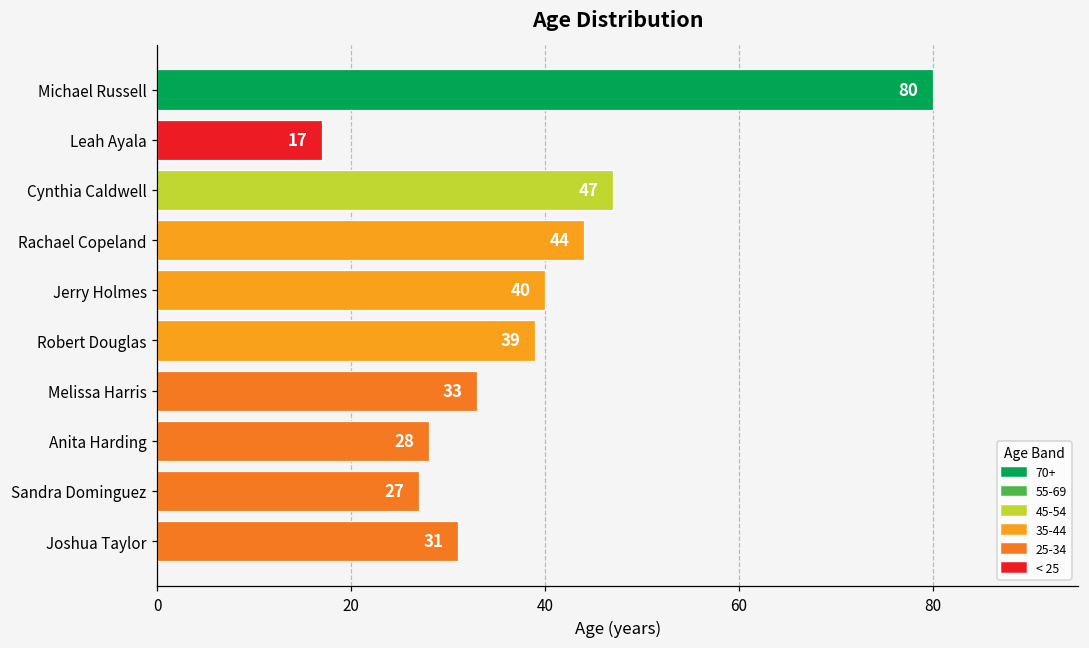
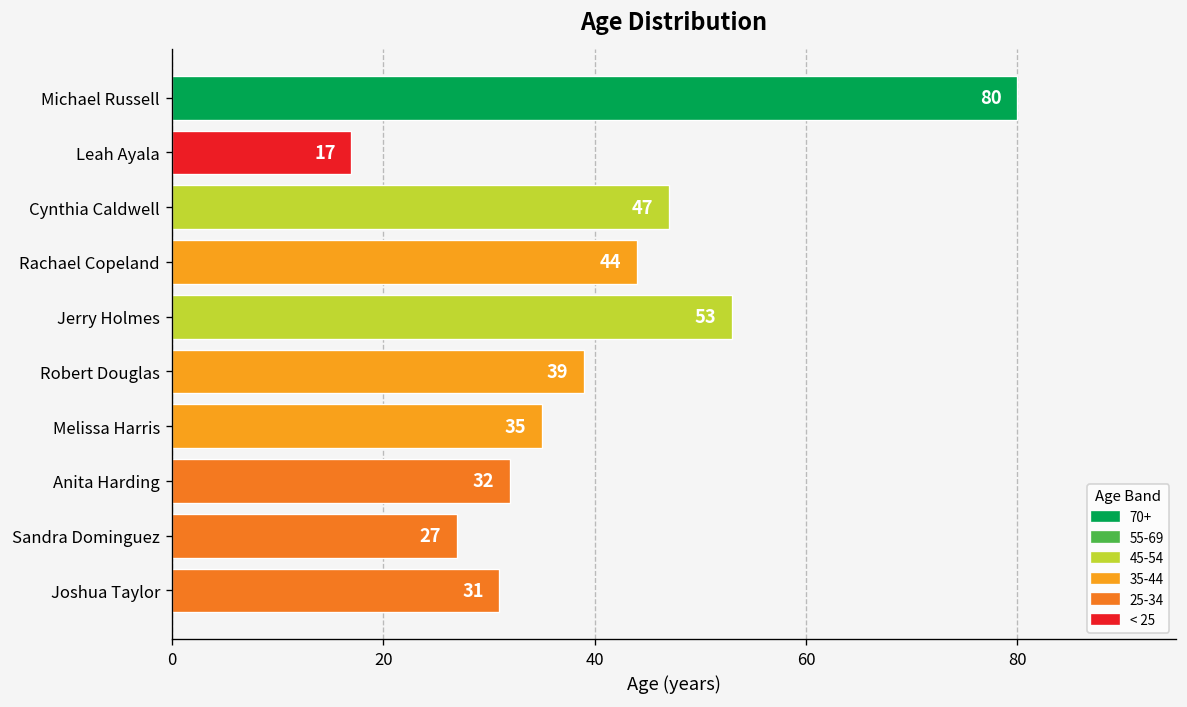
Jerry Holmes: 40 -> 53
Melissa Harris: 33 -> 35
Anita Harding: 28 -> 32
